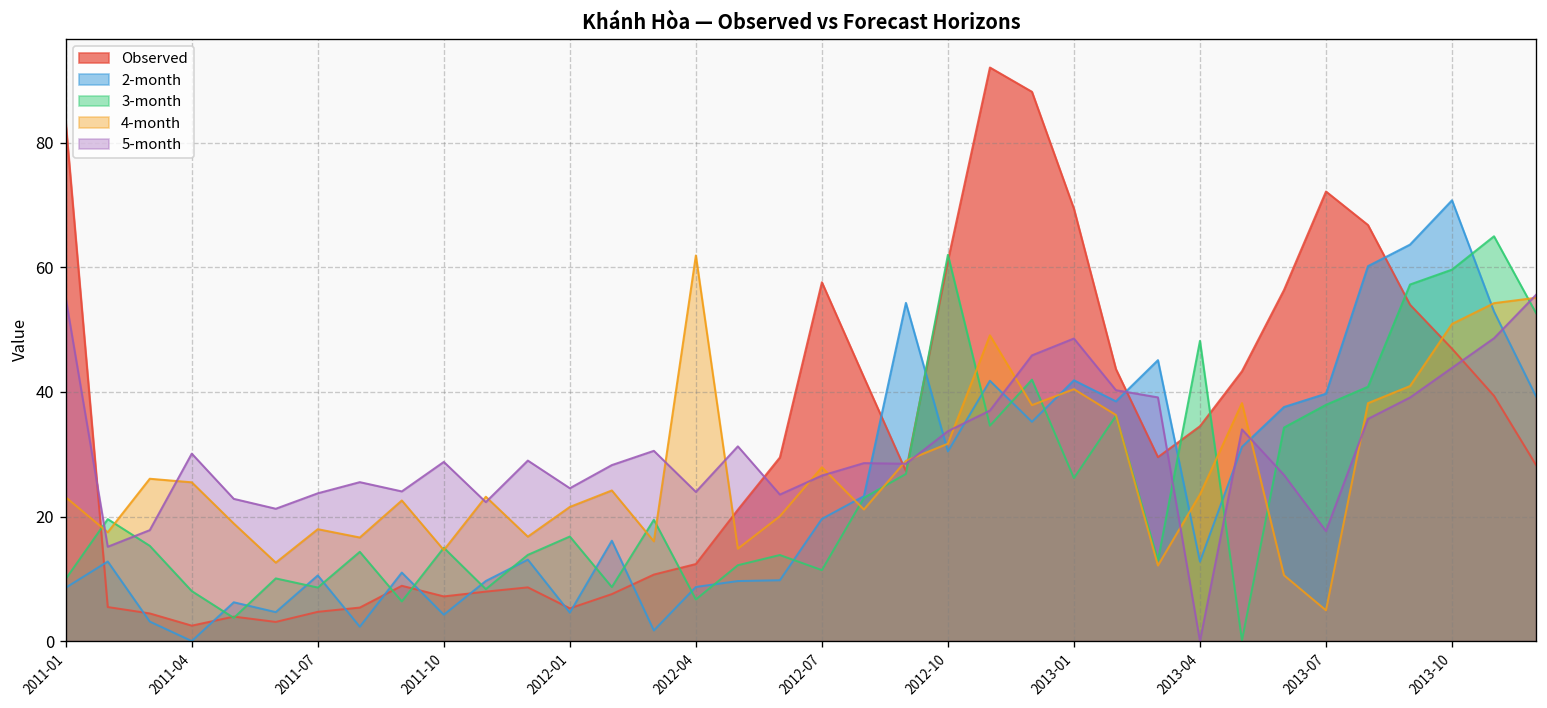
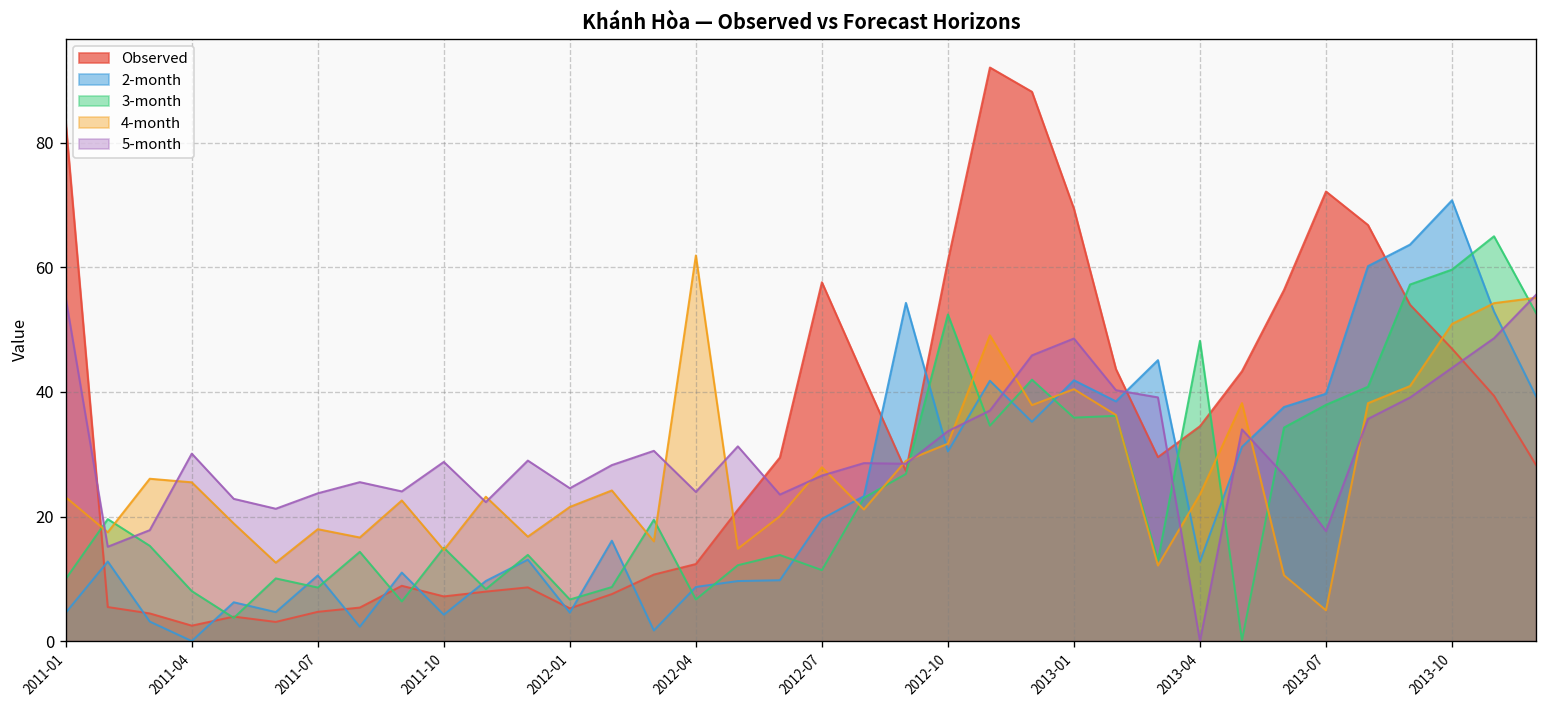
2-month, 2011-01: 9 -> 5
3-month, 2012-01: 17 -> 7
3-month, 2012-10: 62 -> 52
3-month, 2013-01: 26 -> 36
